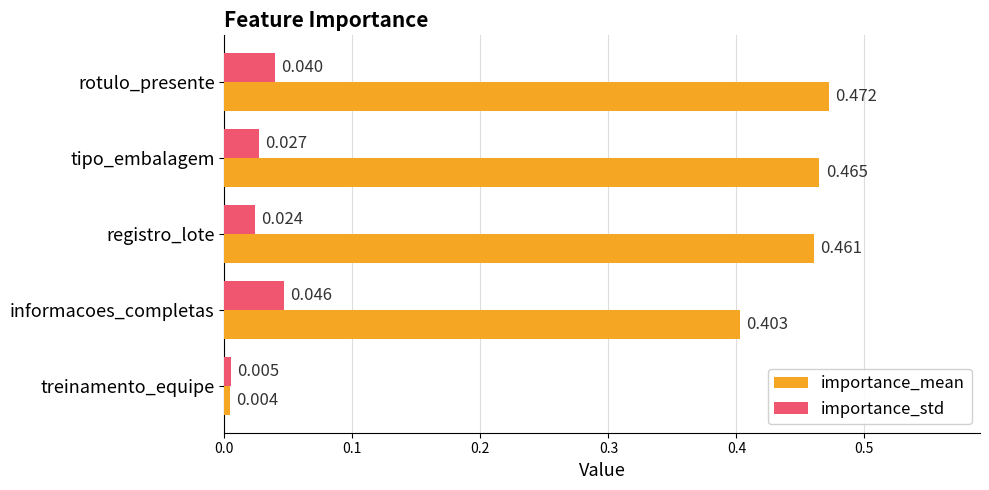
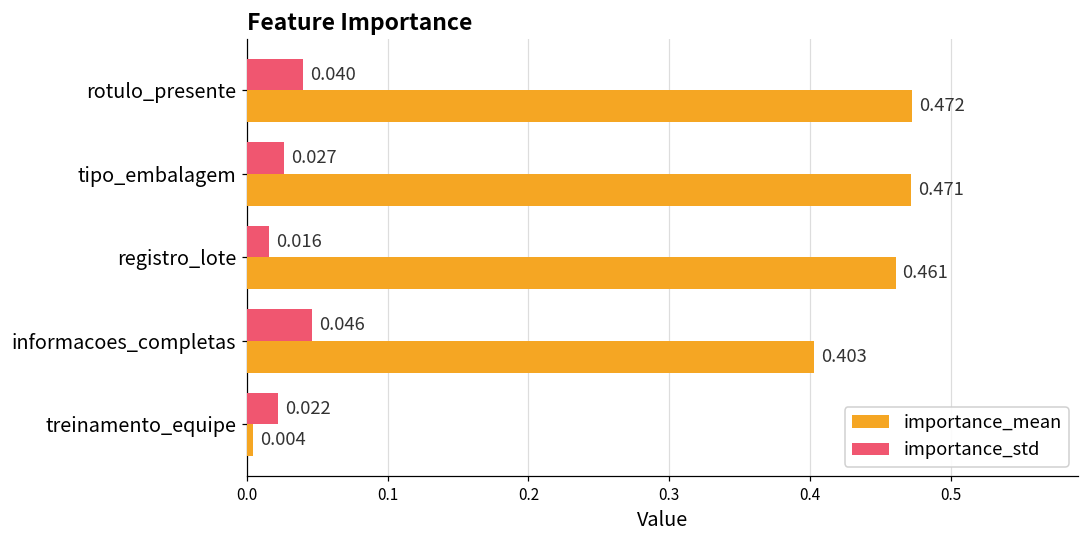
importance_mean, tipo_embalagem: 0.465 -> 0.471
importance_std, registro_lote: 0.024 -> 0.016
importance_std, treinamento_equipe: 0.005 -> 0.022
